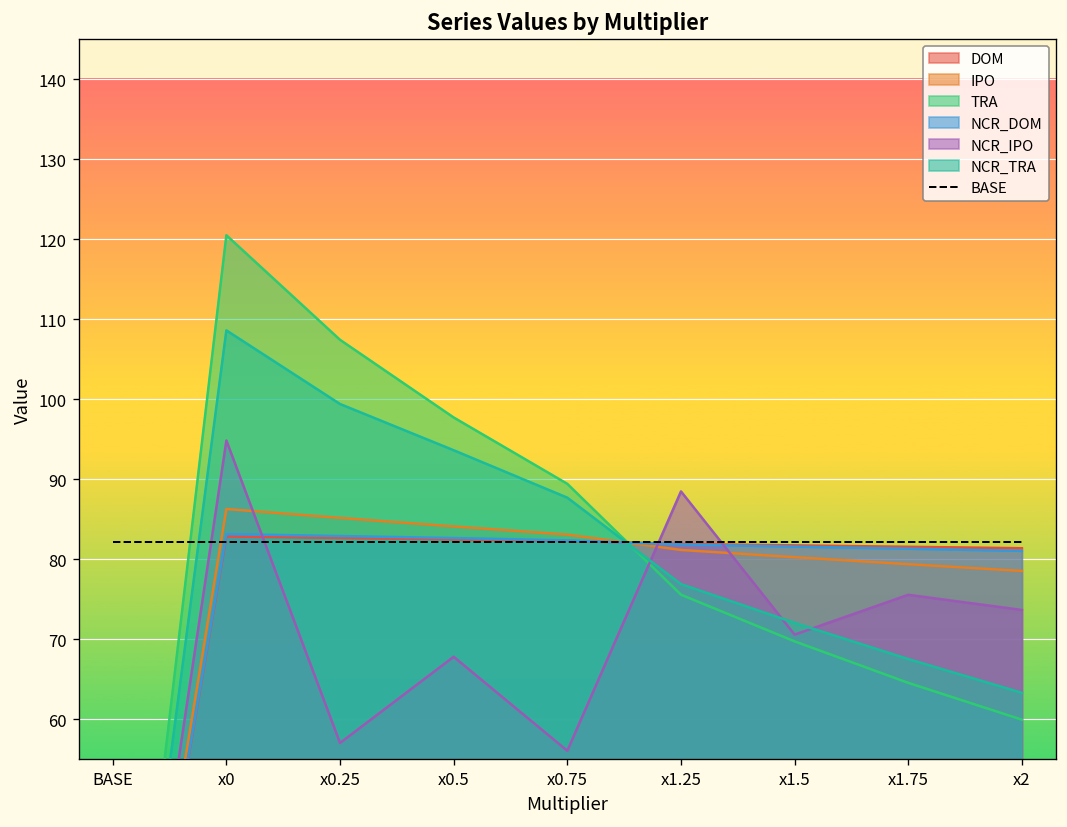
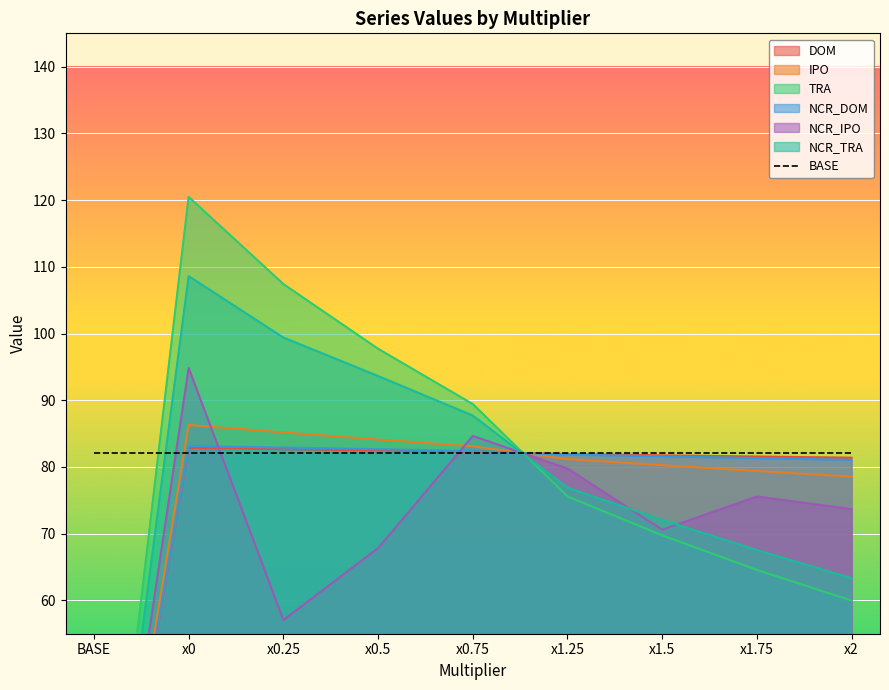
NCR_IPO, x0.75: 56 -> 85
NCR_IPO, x1.25: 88 -> 80
